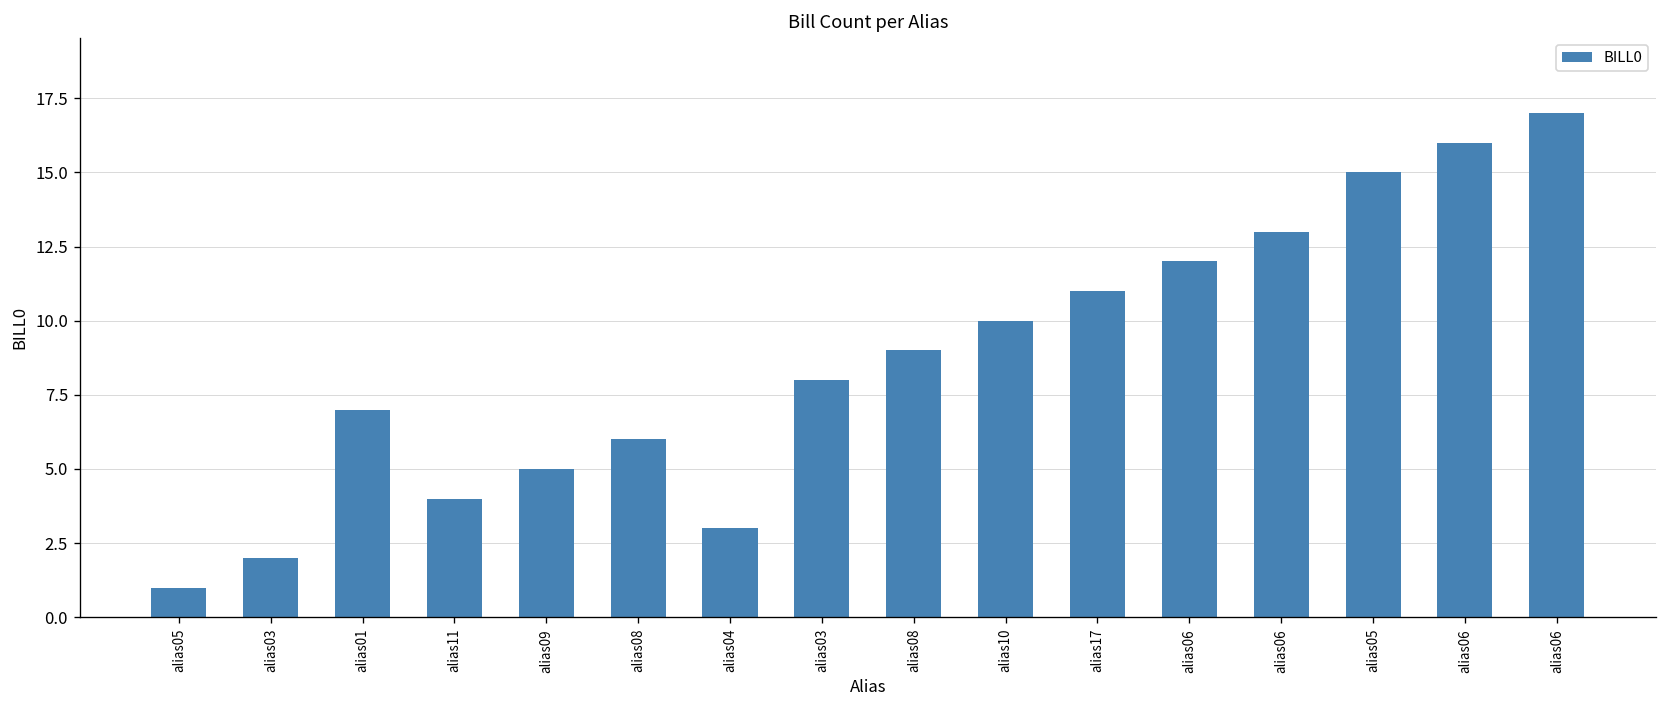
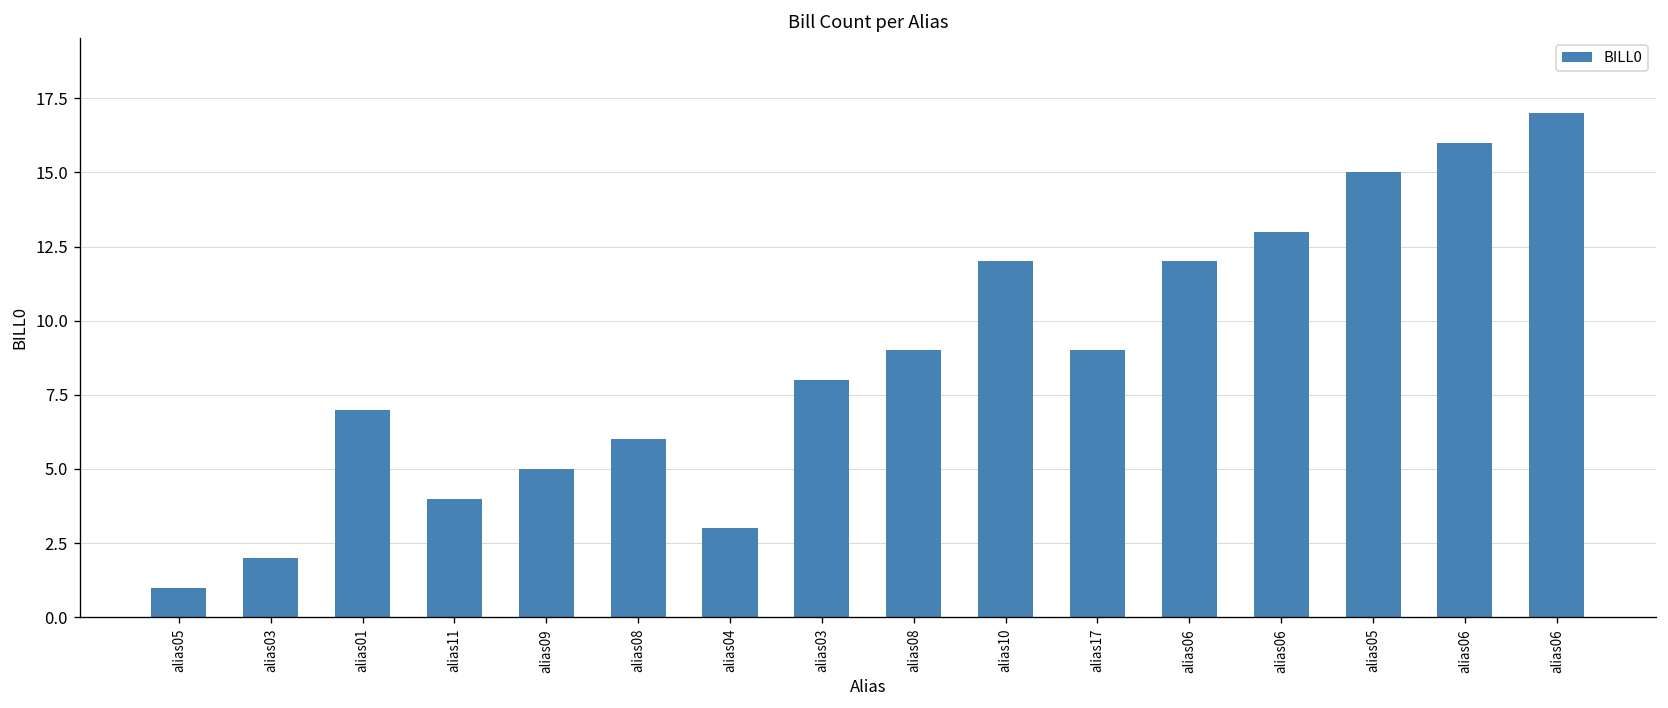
alias10: 10 -> 12
alias17: 11 -> 9
